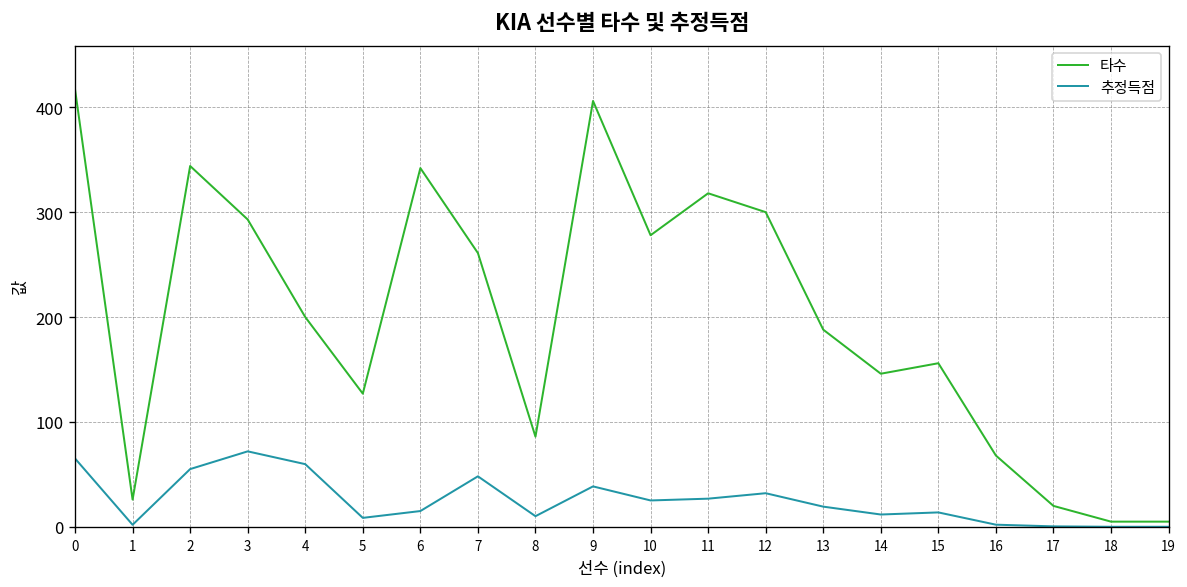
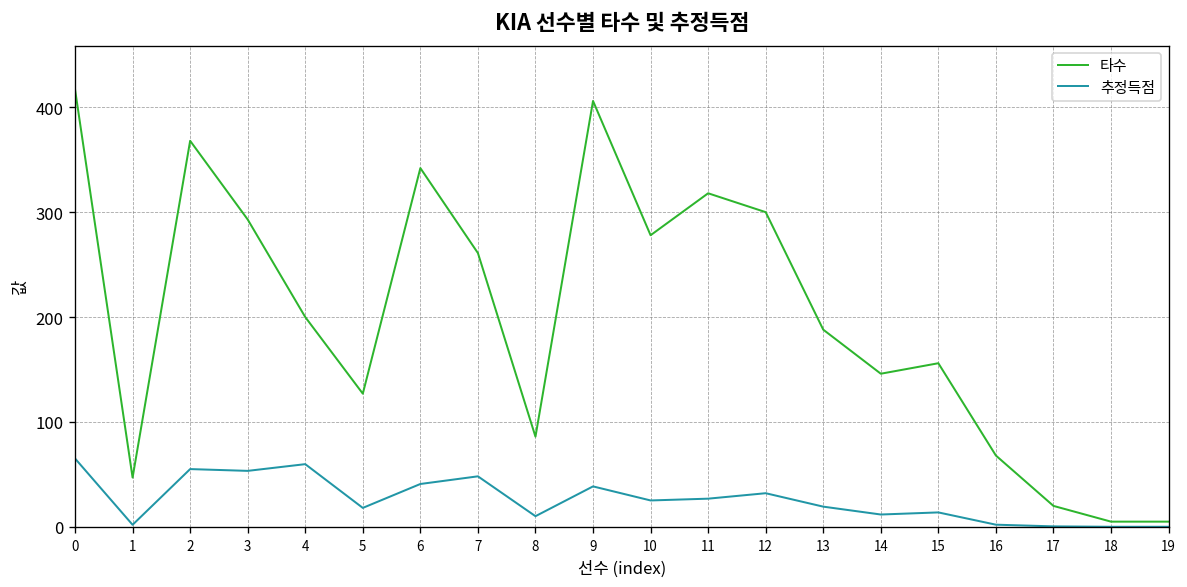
타수, 1: 30 -> 50
타수, 2: 340 -> 370
추정득점, 3: 70 -> 50
추정득점, 5: 10 -> 20
추정득점, 6: 20 -> 40
